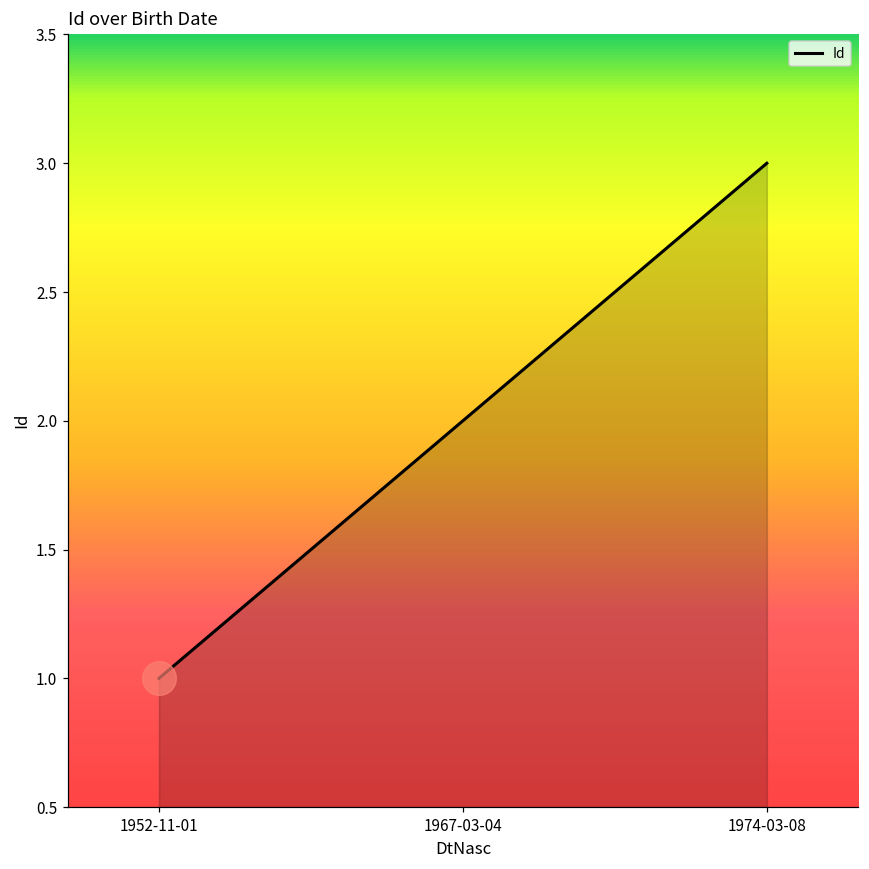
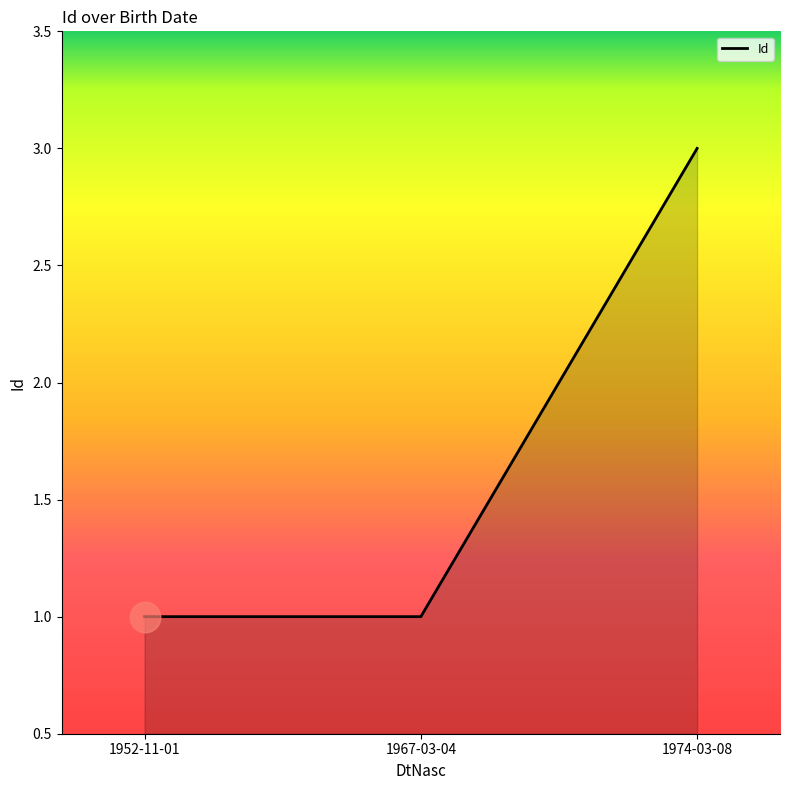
Id, 1967-03-04: 2 -> 1
